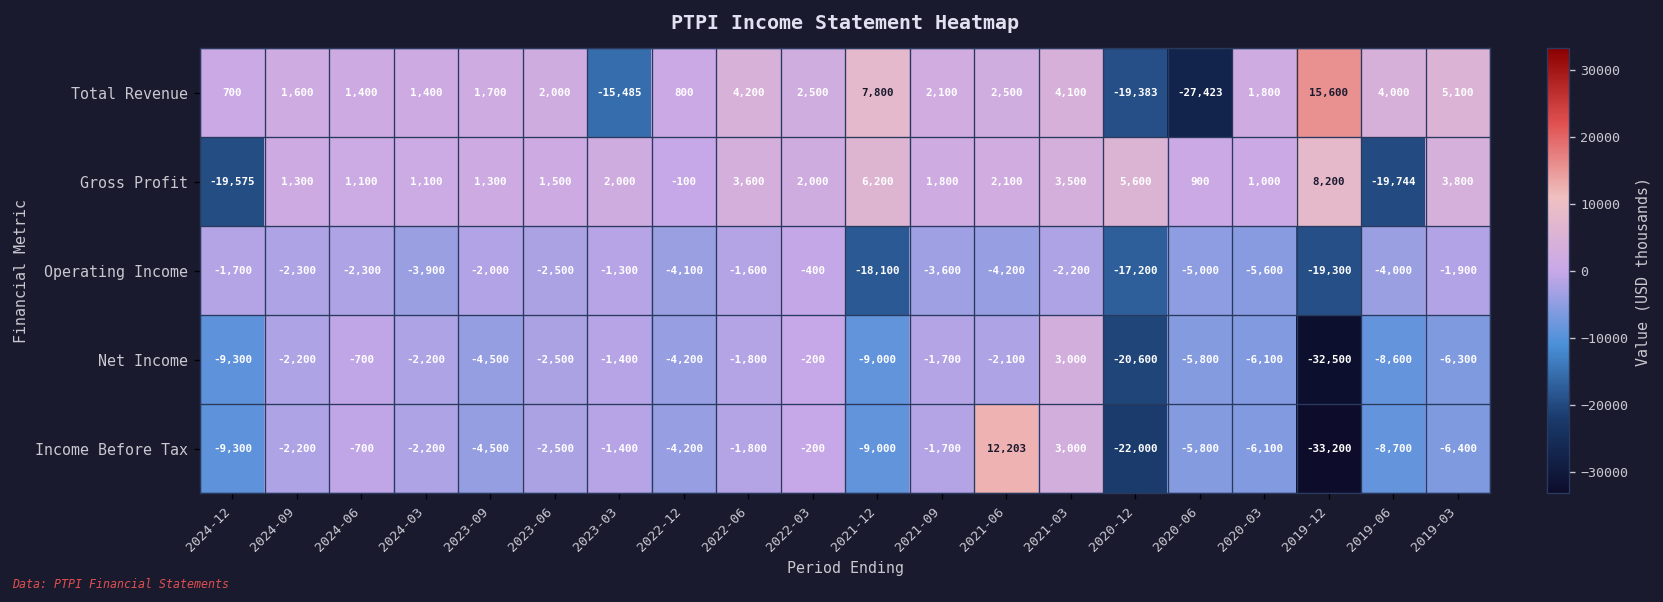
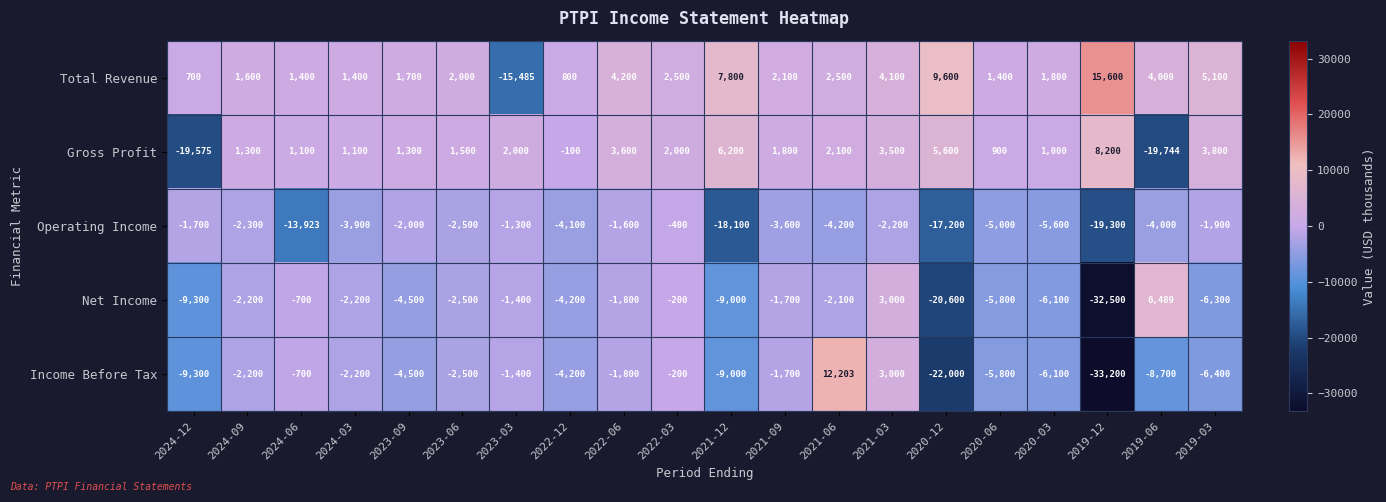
Total Revenue, 2020-12: -19,383 -> 9,600
Total Revenue, 2020-06: -27,423 -> 1,400
Operating Income, 2024-06: -2,300 -> -13,923
Net Income, 2019-06: -8,600 -> 6,489
